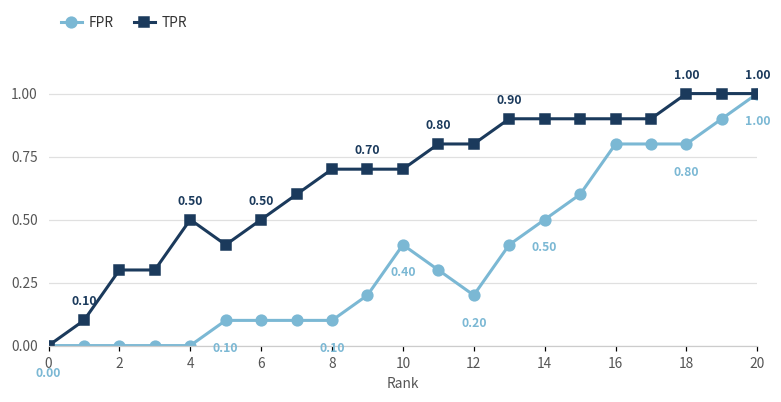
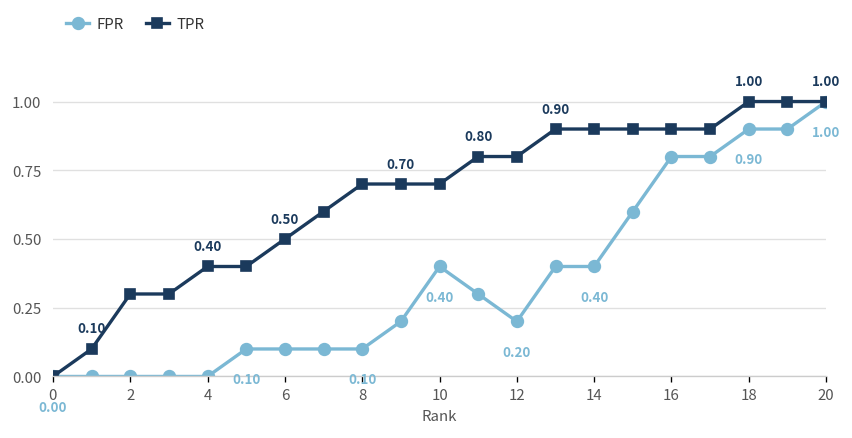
TPR, 4: 0.50 -> 0.40
FPR, 14: 0.50 -> 0.40
FPR, 18: 0.80 -> 0.90
